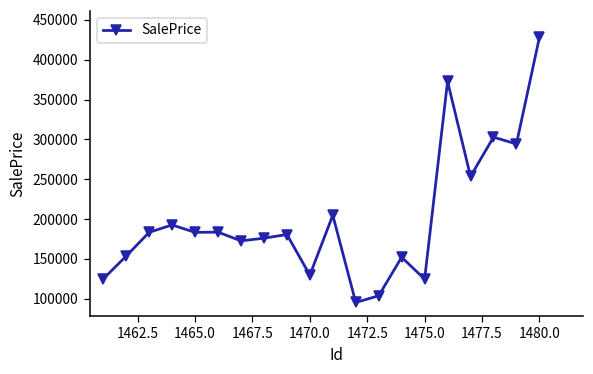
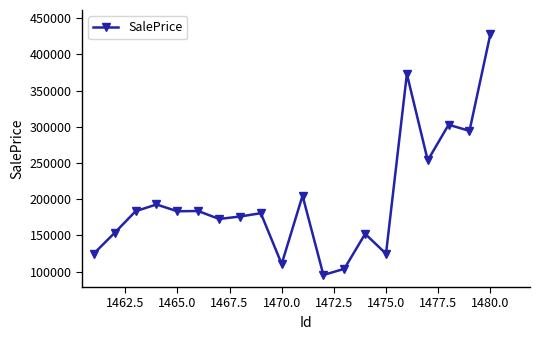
1470.0: 130000 -> 110000
